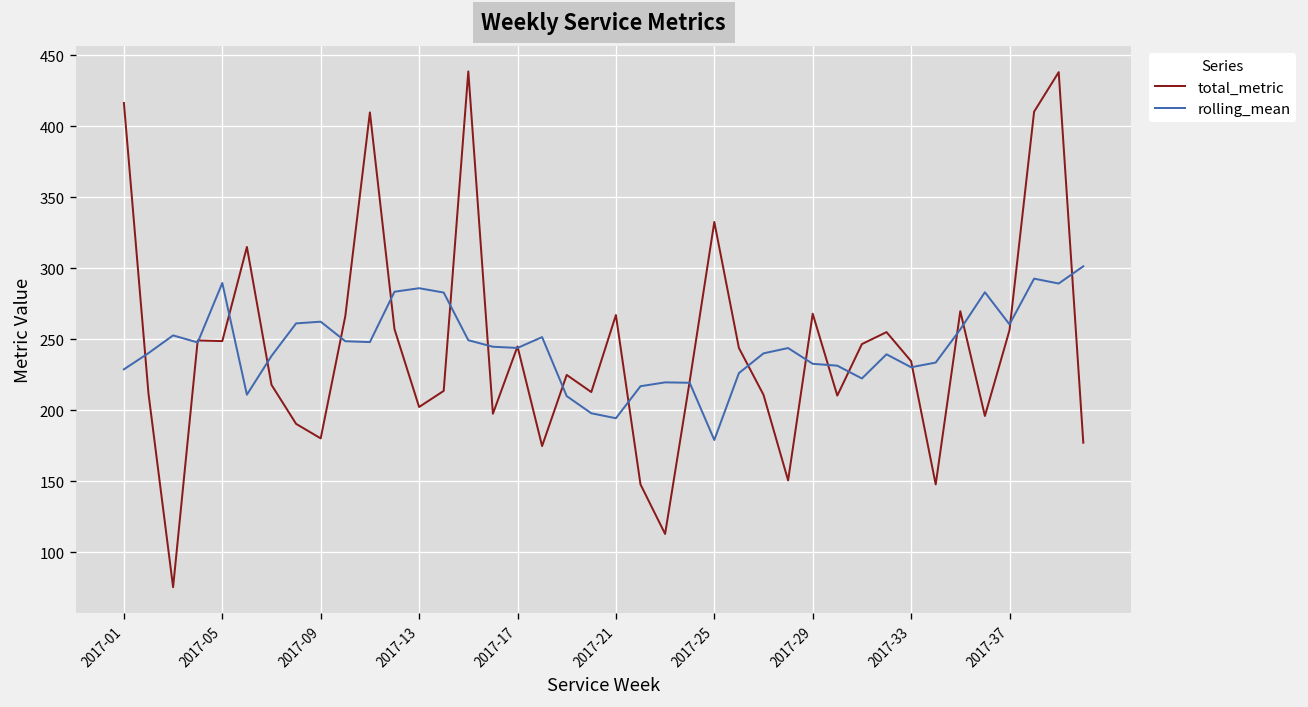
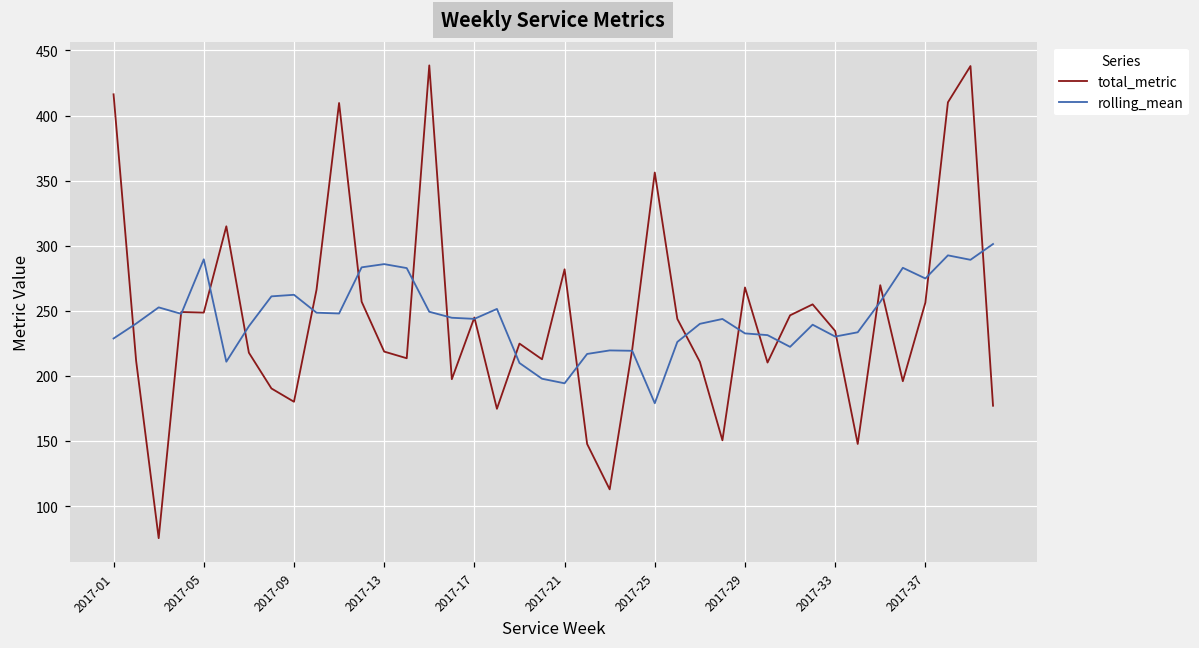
total_metric, 2017-13: 202 -> 219
total_metric, 2017-21: 267 -> 282
total_metric, 2017-25: 333 -> 356
rolling_mean, 2017-37: 260 -> 275
